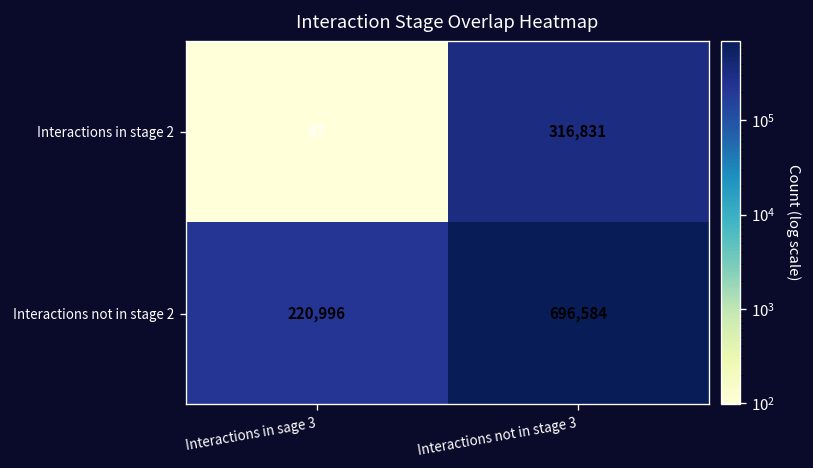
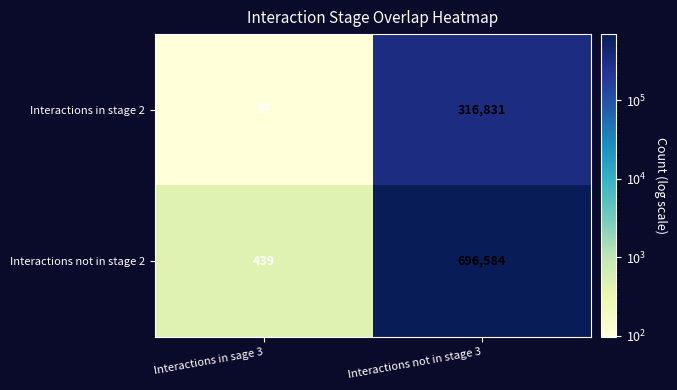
Interactions not in stage 2, Interactions in sage 3: 220,996 -> 439
